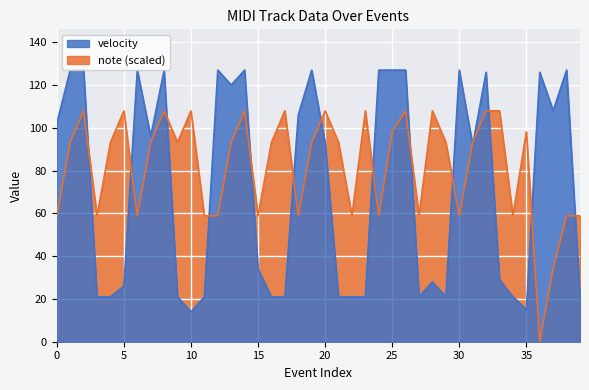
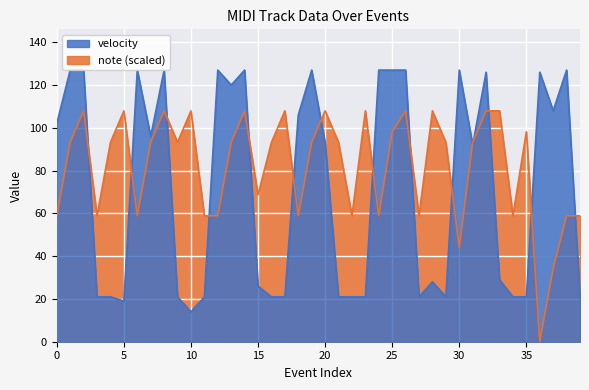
velocity, 5: 26 -> 19
velocity, 15: 34 -> 26
note (scaled), 15: 59 -> 69
note (scaled), 30: 59 -> 44
velocity, 35: 15 -> 21
